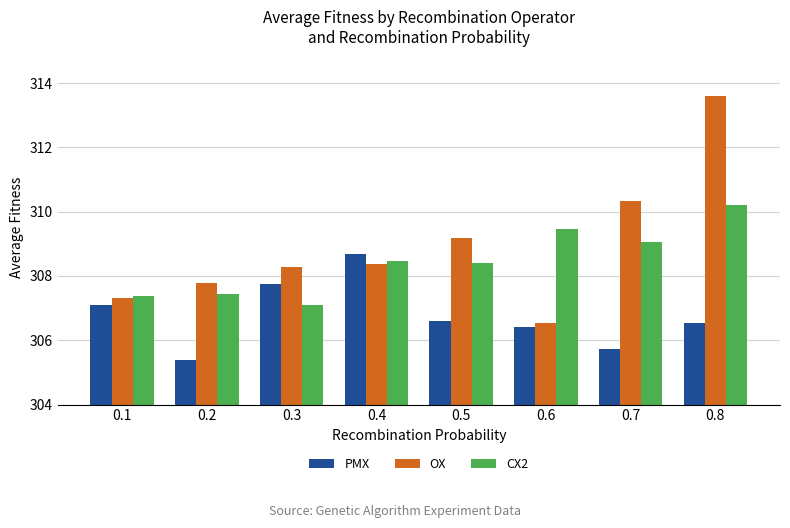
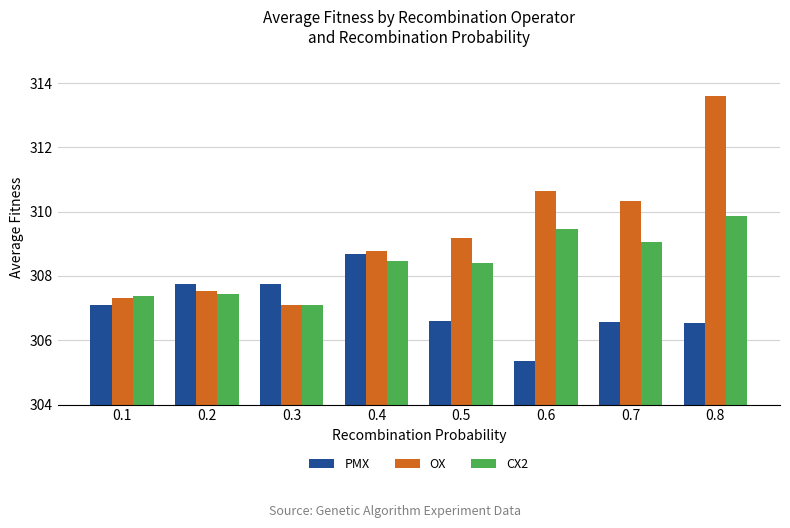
PMX, 0.2: 305.4 -> 307.7
OX, 0.2: 307.8 -> 307.5
OX, 0.3: 308.3 -> 307.1
OX, 0.4: 308.4 -> 308.8
PMX, 0.6: 306.4 -> 305.4
OX, 0.6: 306.5 -> 310.6
PMX, 0.7: 305.7 -> 306.6
CX2, 0.8: 310.2 -> 309.9
